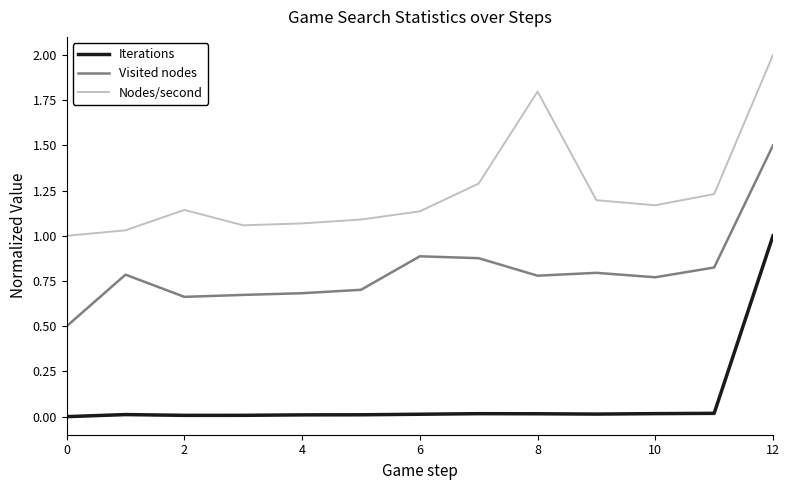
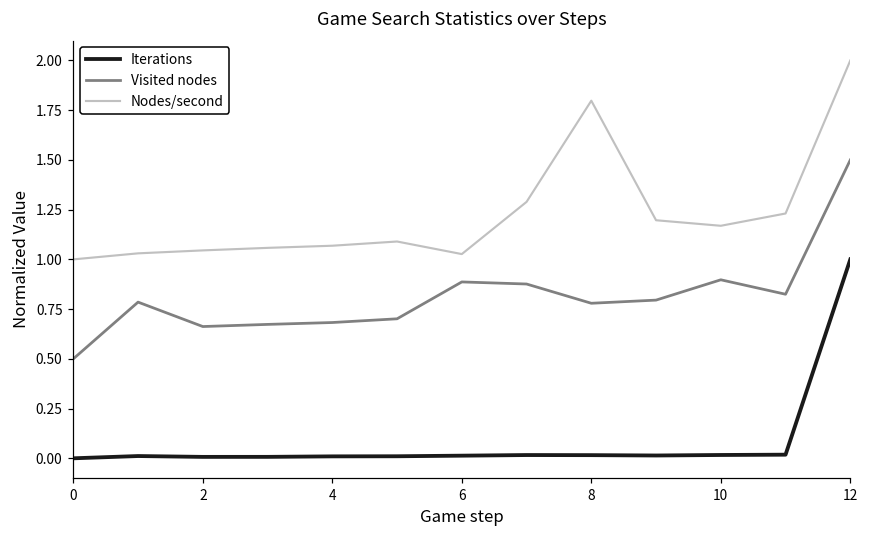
Nodes/second, 2: 1.14 -> 1.05
Nodes/second, 6: 1.14 -> 1.03
Visited nodes, 10: 0.77 -> 0.90
